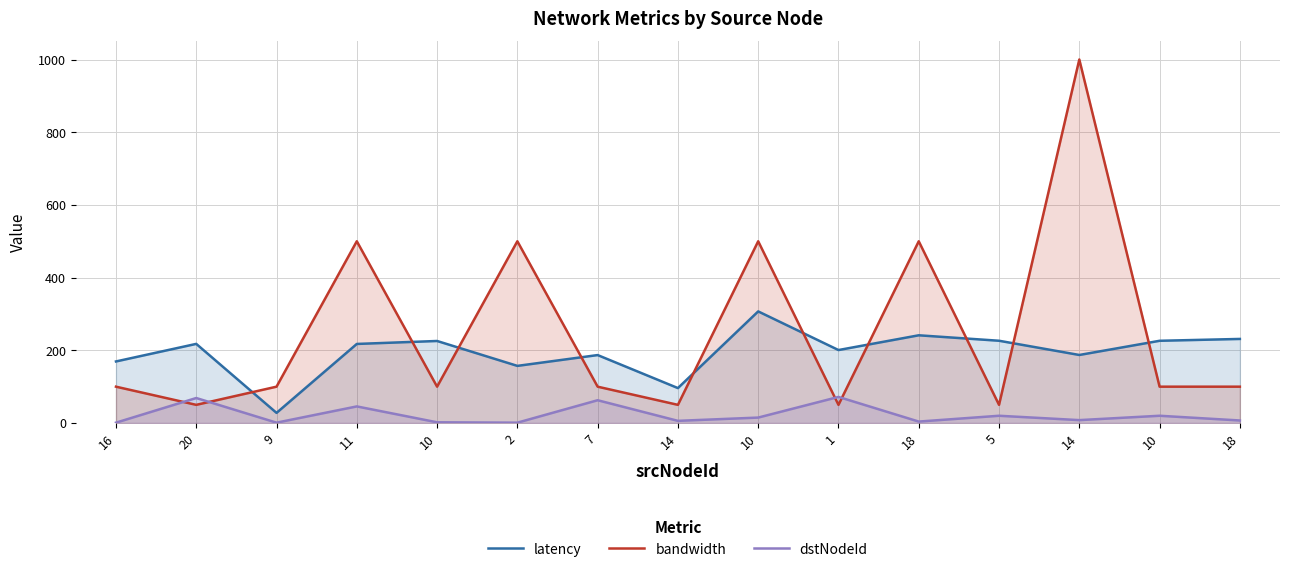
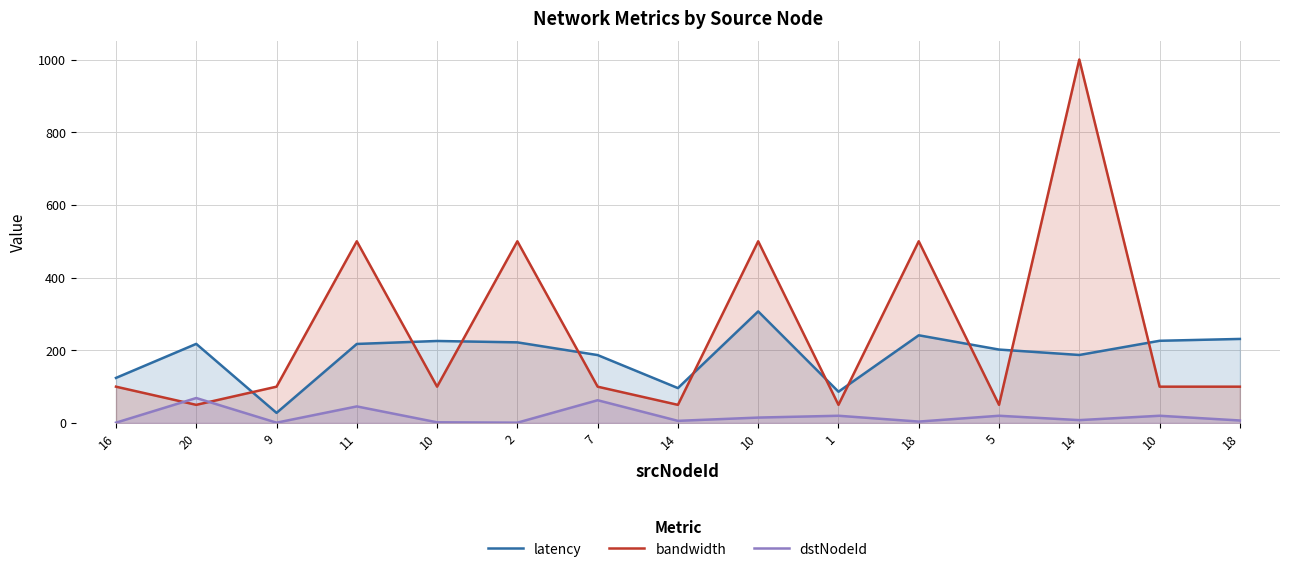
latency, 16: 170 -> 120
latency, 2: 160 -> 220
latency, 1: 200 -> 90
dstNodeId, 1: 70 -> 20
latency, 5: 230 -> 200
